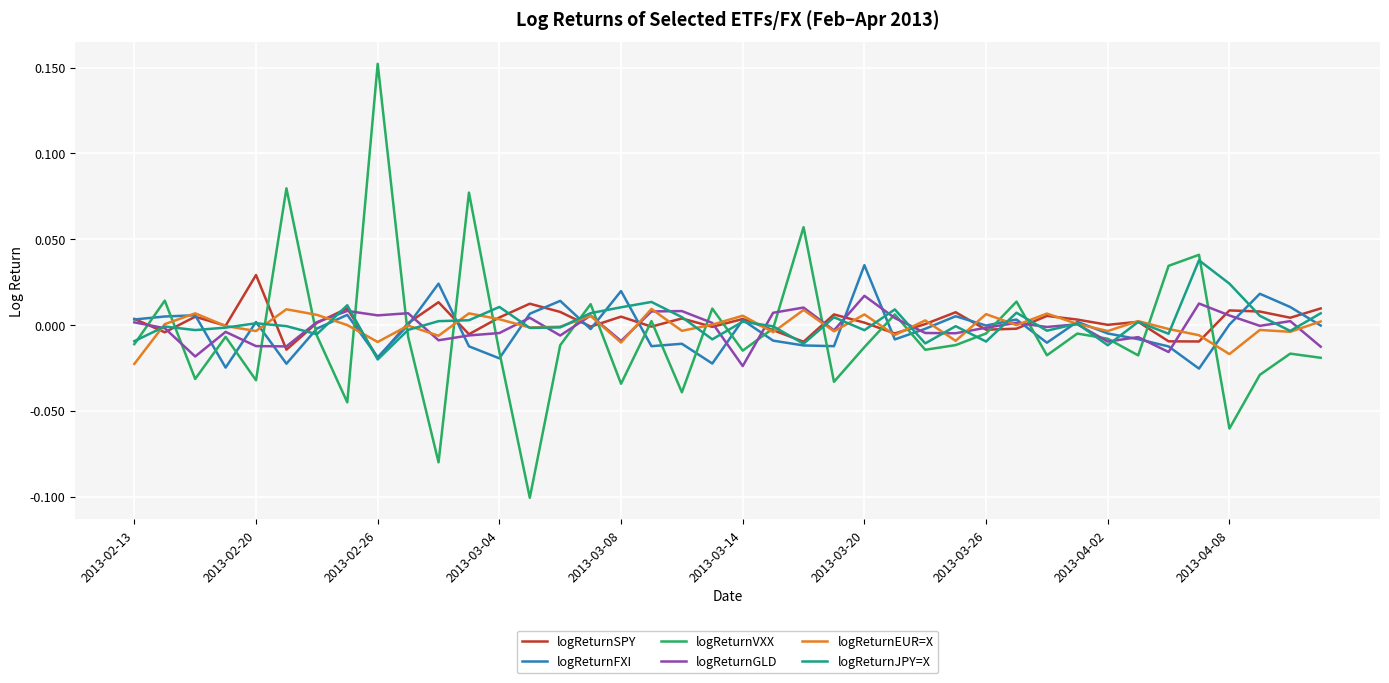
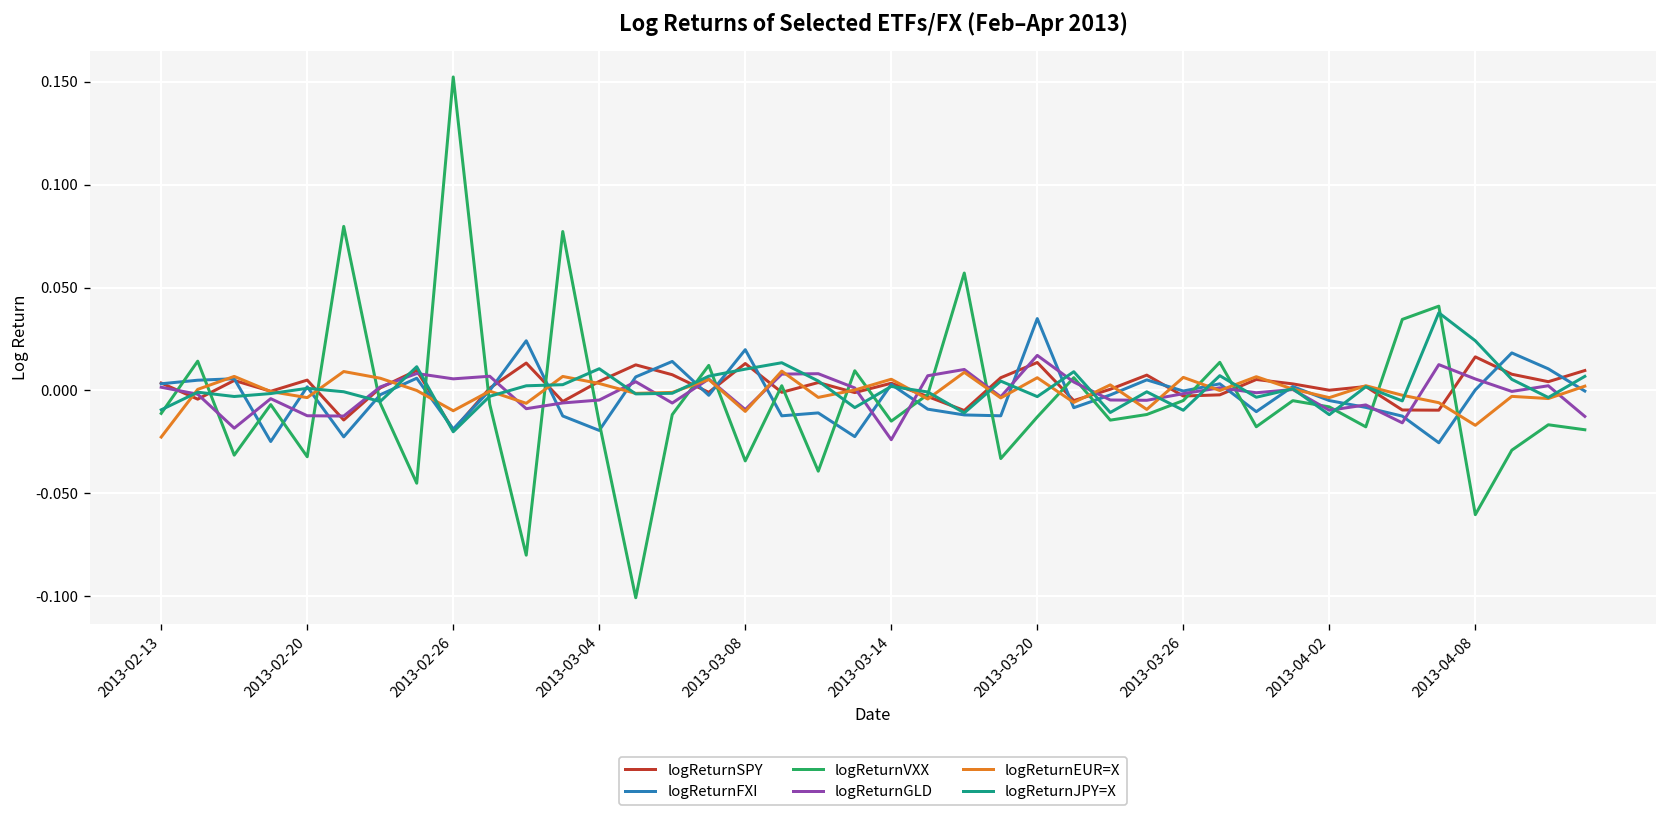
logReturnSPY, 2013-02-20: 0.029 -> 0.005
logReturnSPY, 2013-03-08: 0.005 -> 0.013
logReturnSPY, 2013-03-20: 0.001 -> 0.014
logReturnSPY, 2013-04-08: 0.009 -> 0.016
